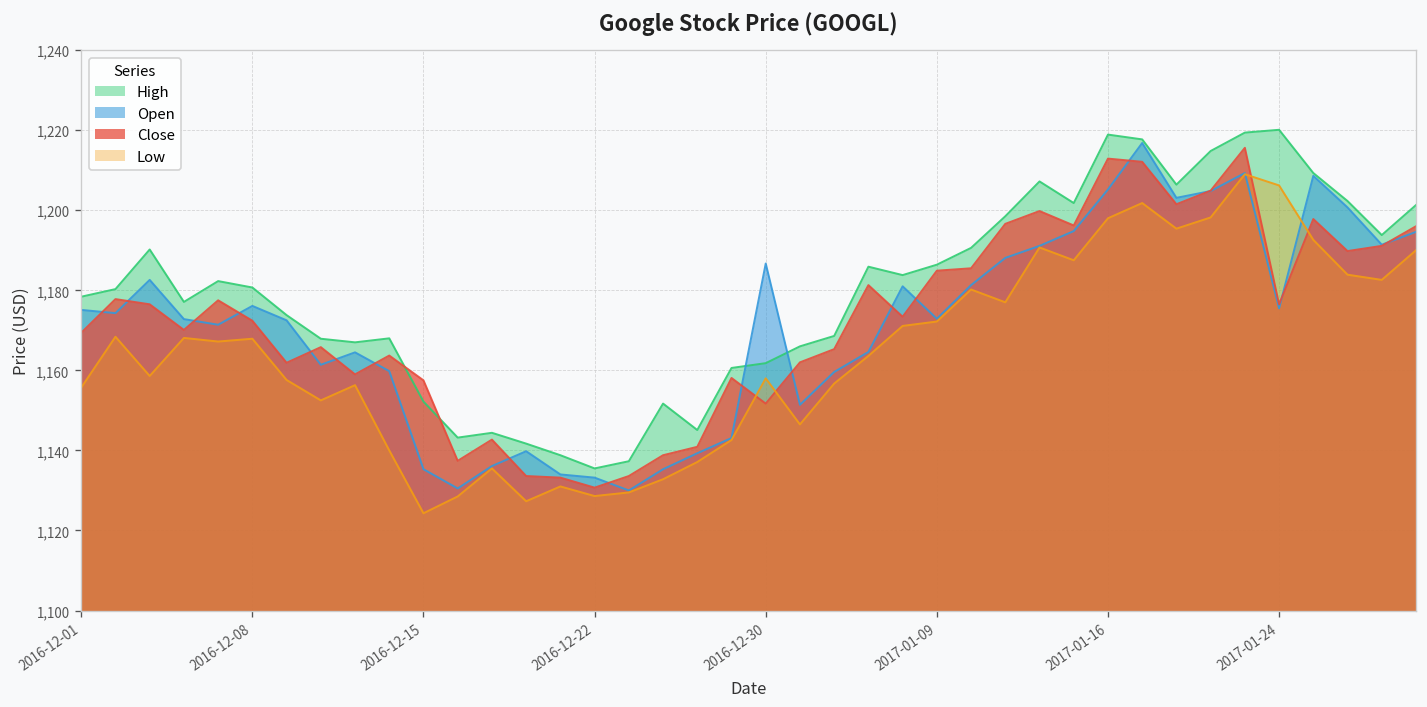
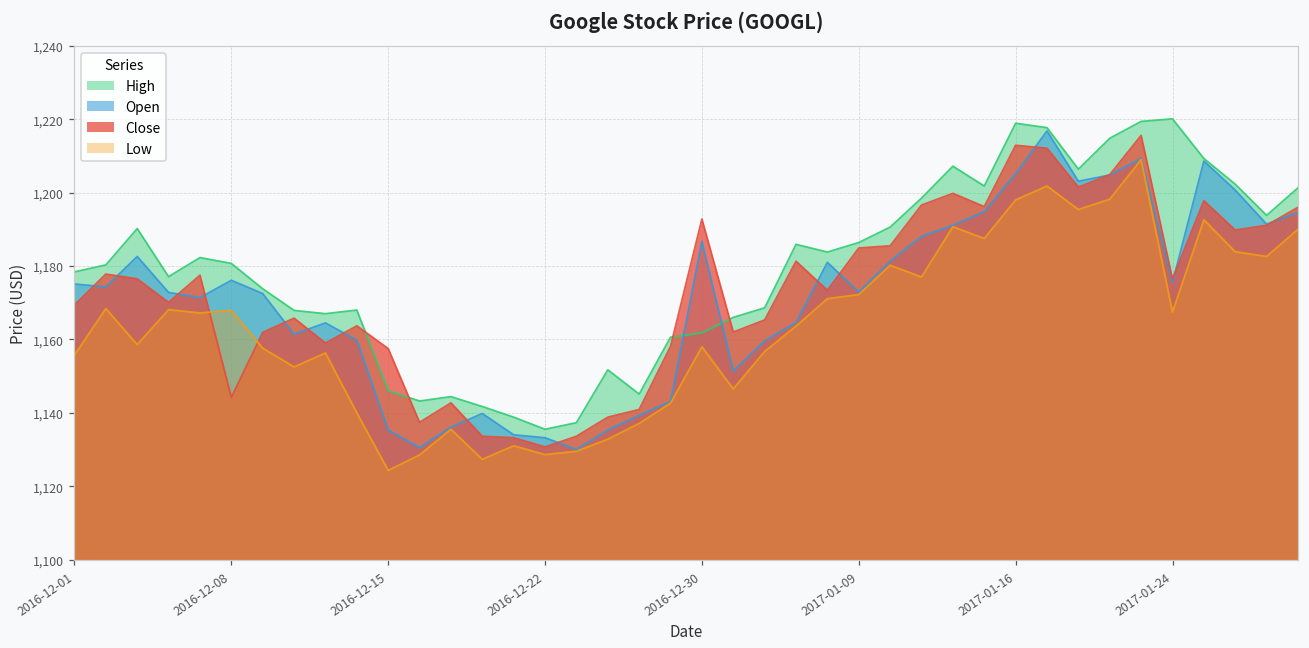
Close, 2016-12-08: 1,172 -> 1,144
High, 2016-12-15: 1,152 -> 1,146
Close, 2016-12-30: 1,152 -> 1,193
Low, 2017-01-24: 1,206 -> 1,167
